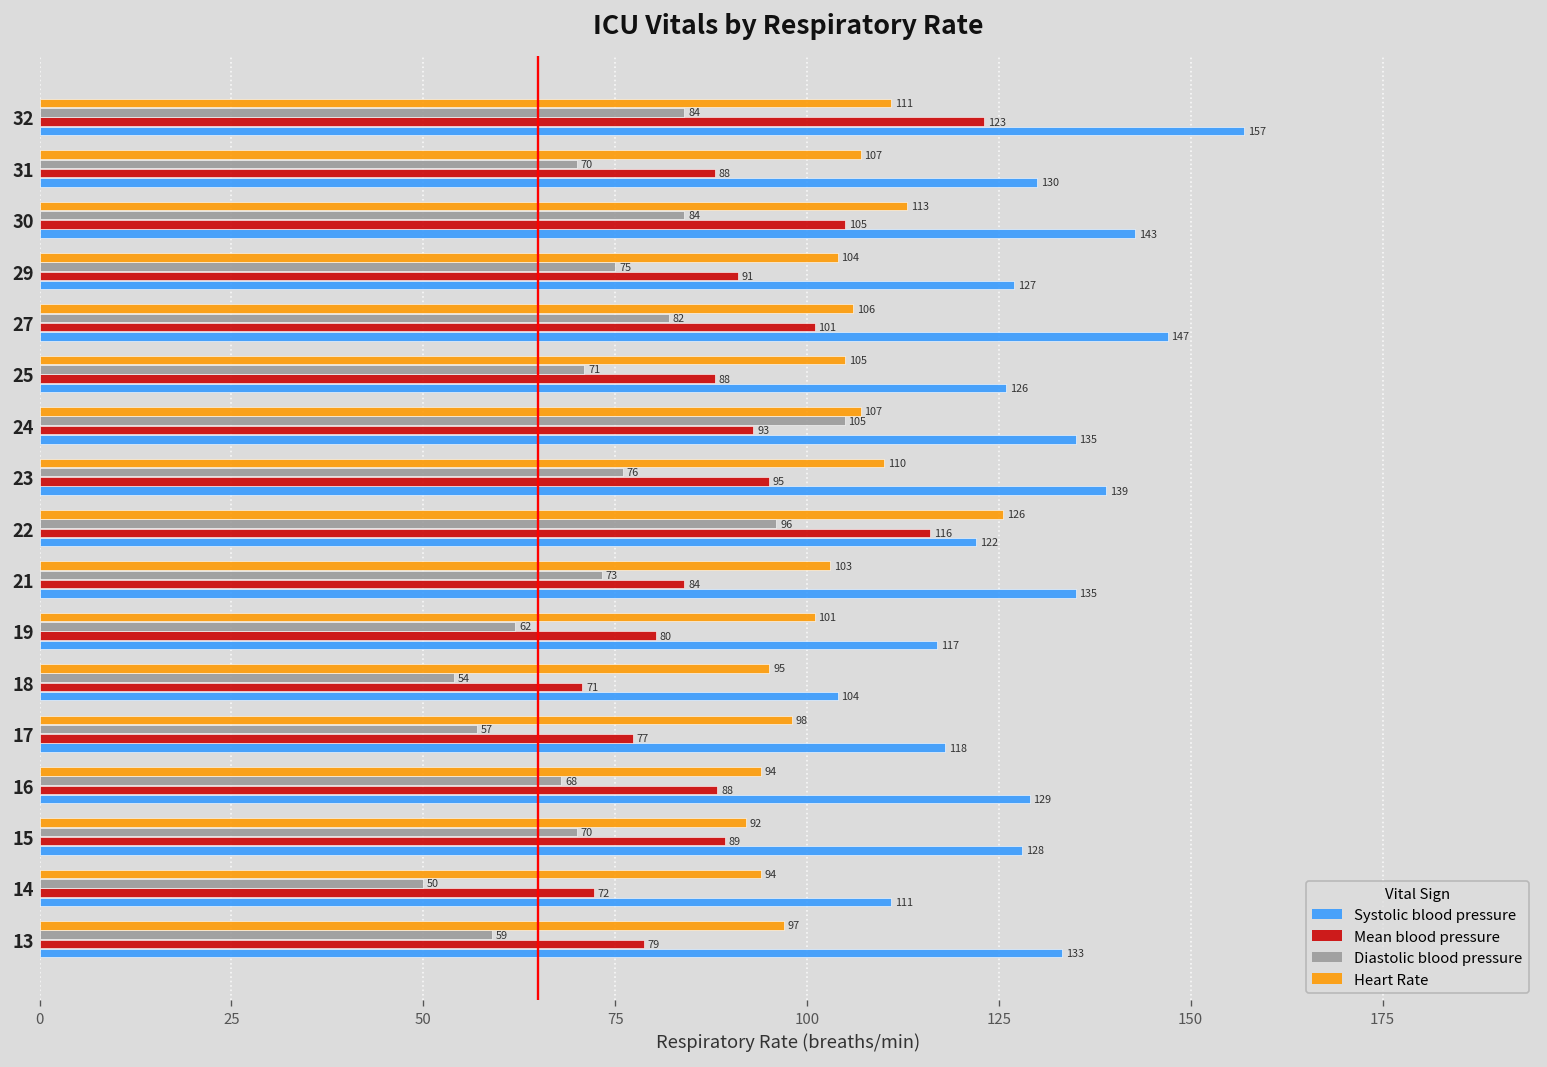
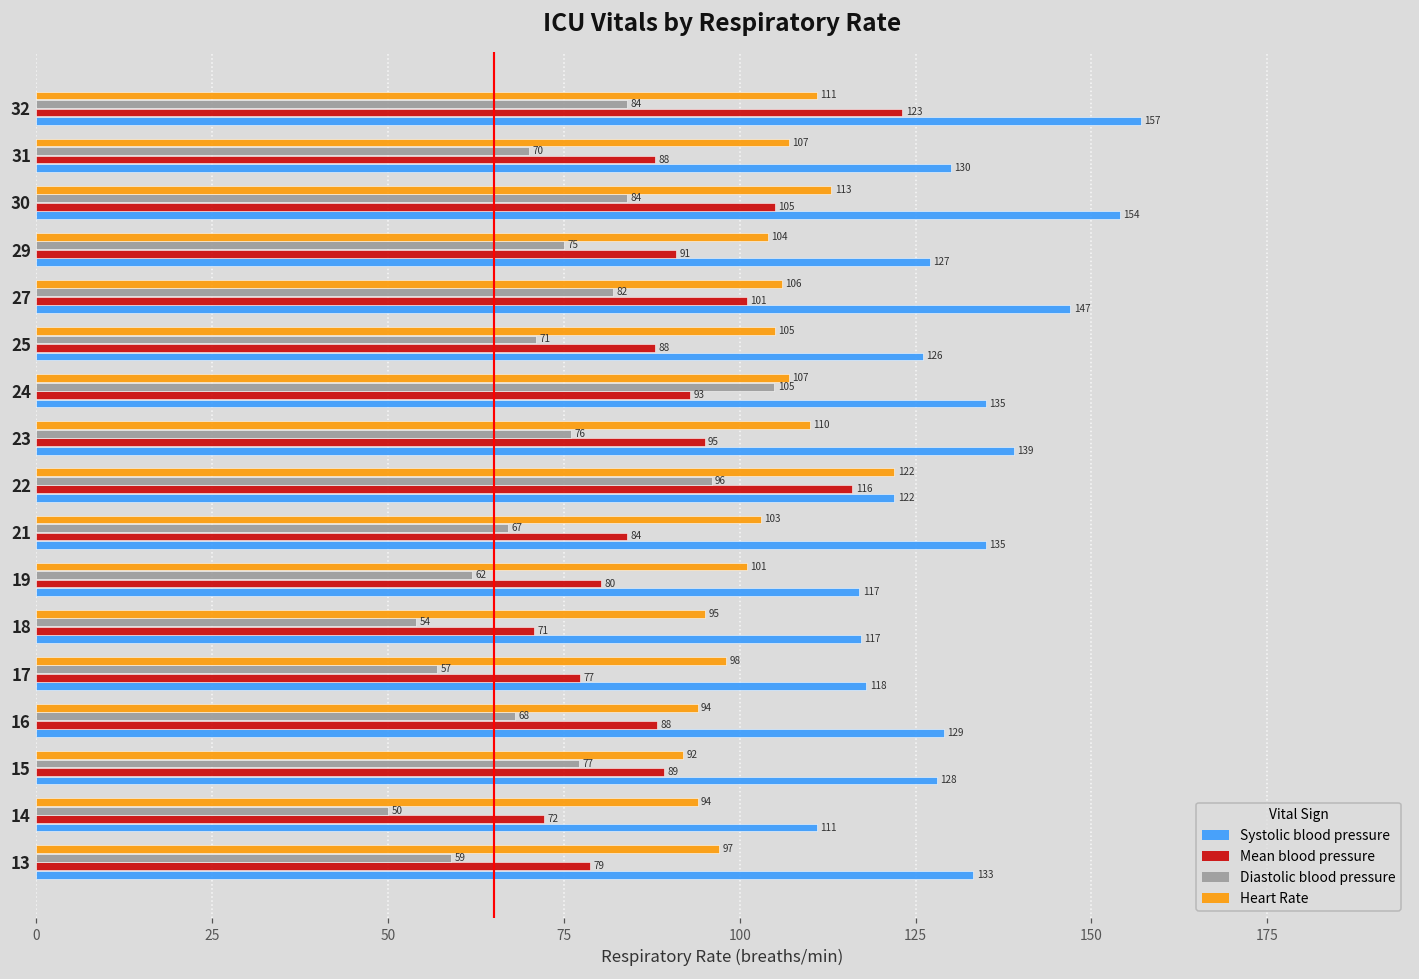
Systolic blood pressure, 30: 143 -> 154
Heart Rate, 22: 126 -> 122
Diastolic blood pressure, 21: 73 -> 67
Systolic blood pressure, 18: 104 -> 117
Diastolic blood pressure, 15: 70 -> 77
